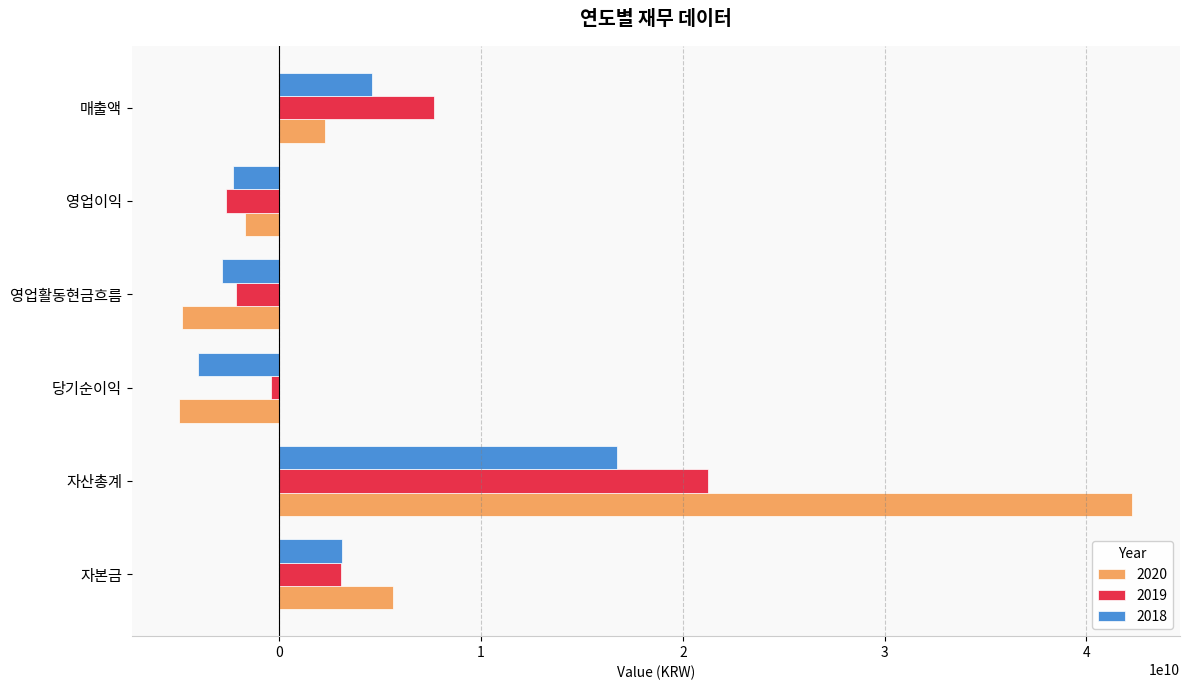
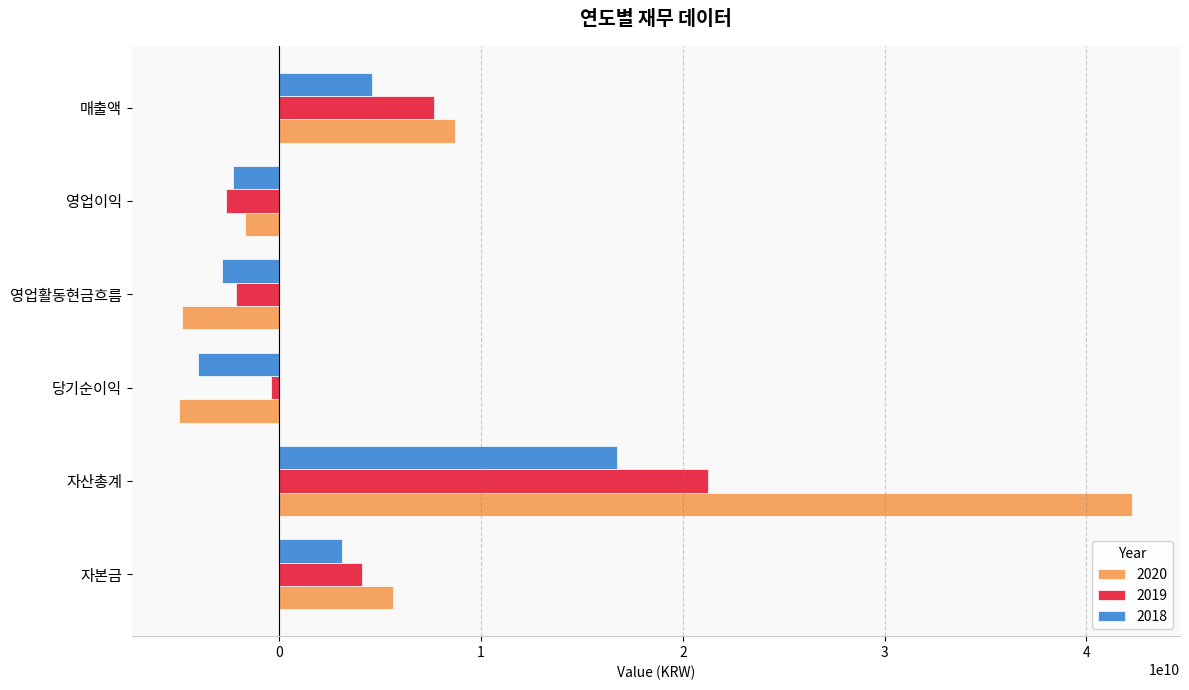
2020, 매출액: 2200000000 -> 8700000000
2019, 자본금: 3100000000 -> 4100000000
